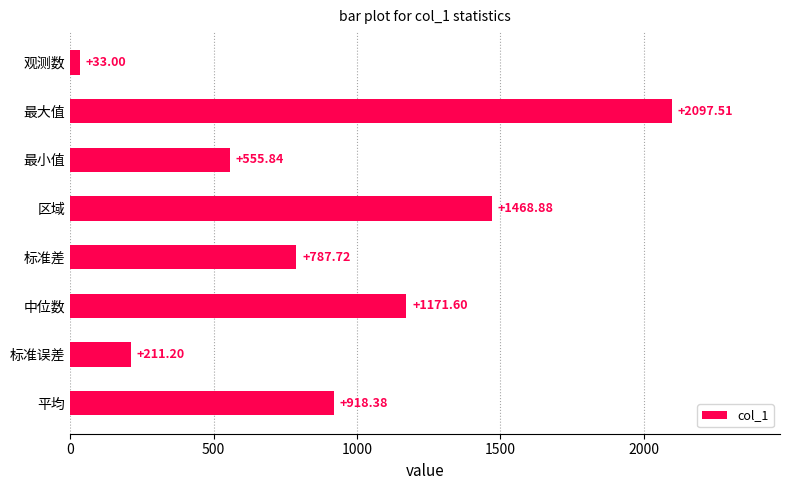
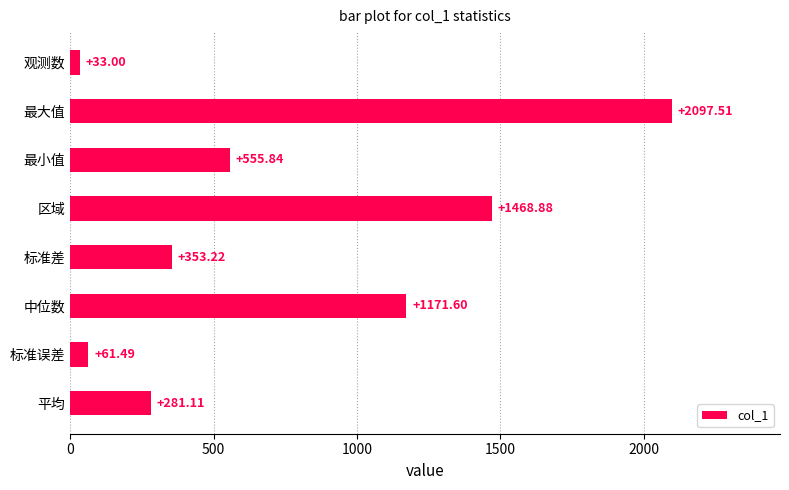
标准差: +787.72 -> +353.22
标准误差: +211.20 -> +61.49
平均: +918.38 -> +281.11
